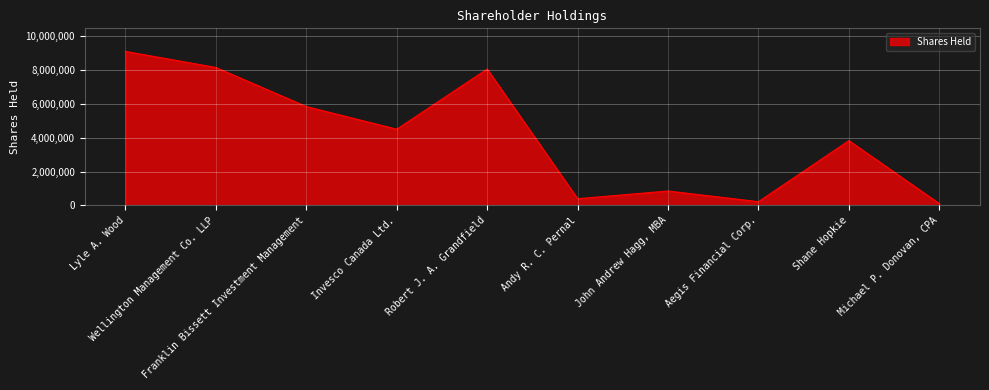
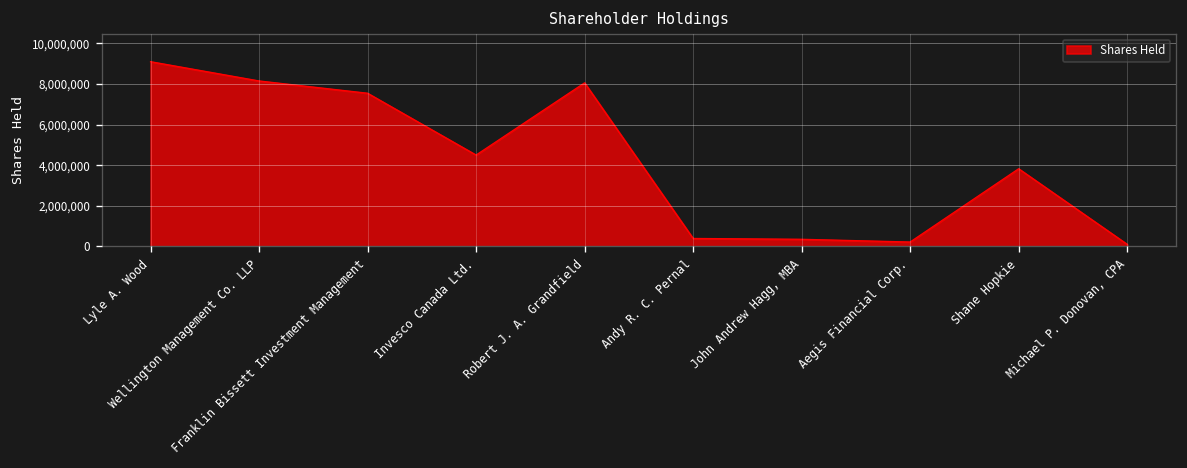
Franklin Bissett Investment Management: 5,800,000 -> 7,500,000
John Andrew Hagg, MBA: 800,000 -> 400,000
